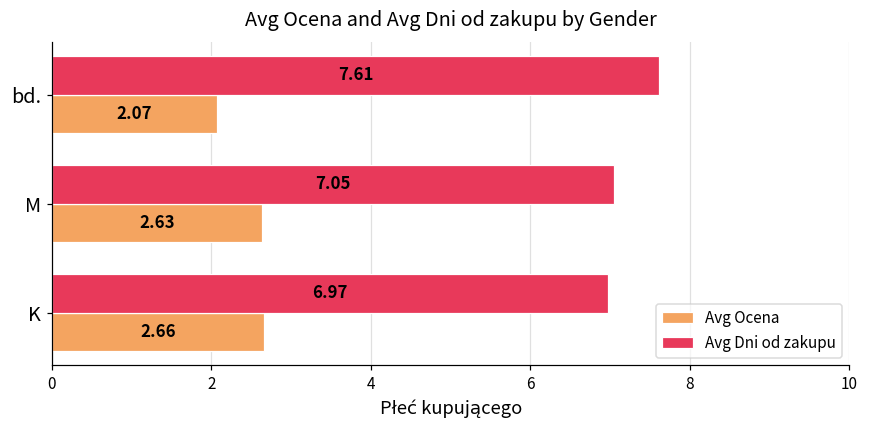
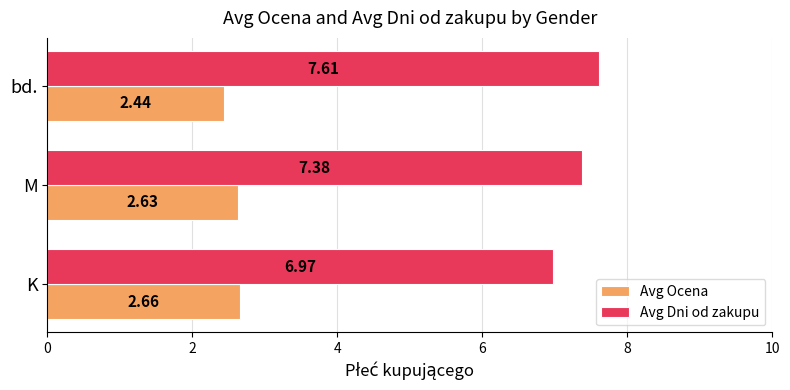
Avg Ocena, bd.: 2.07 -> 2.44
Avg Dni od zakupu, M: 7.05 -> 7.38
